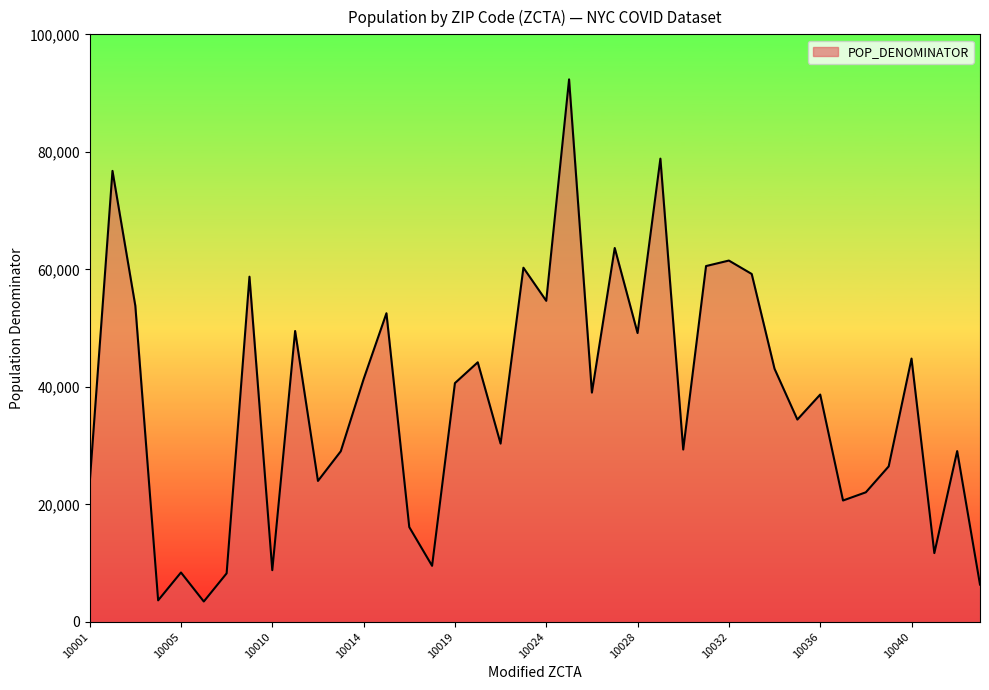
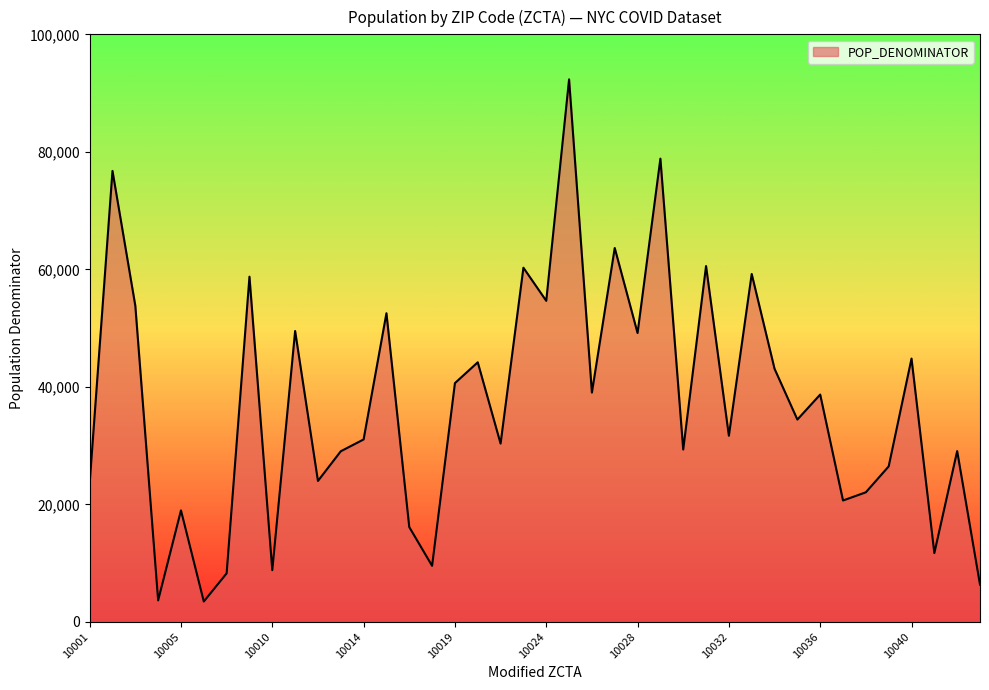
10005: 8,000 -> 19,000
10014: 41,000 -> 31,000
10032: 61,000 -> 32,000
